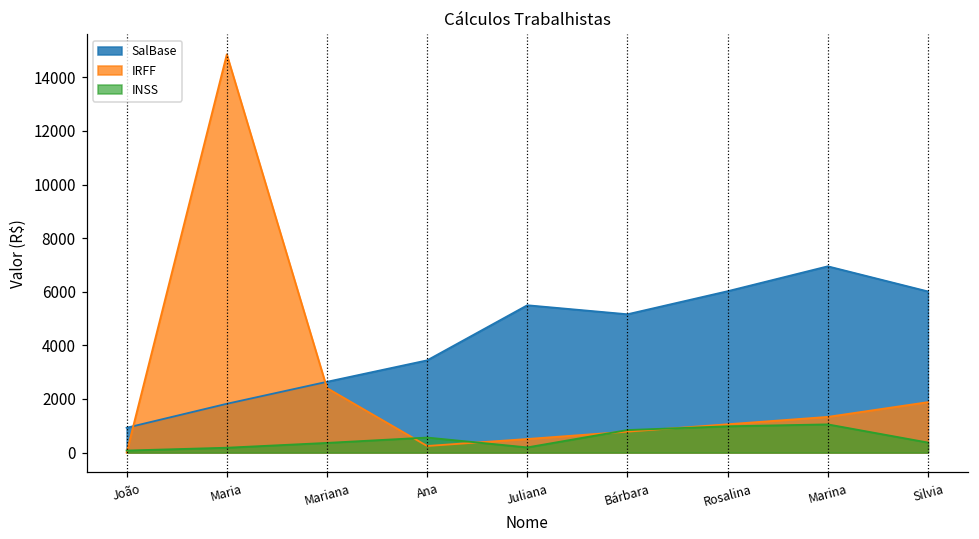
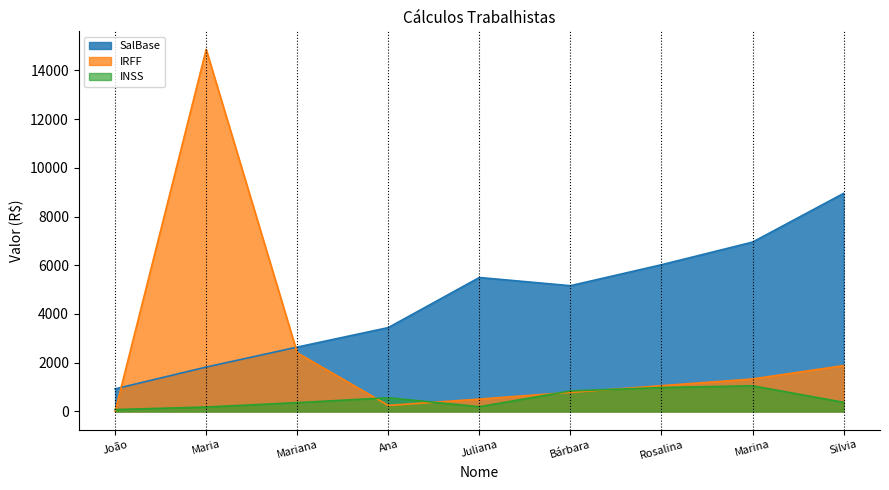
SalBase, Silvia: 6000 -> 8900
